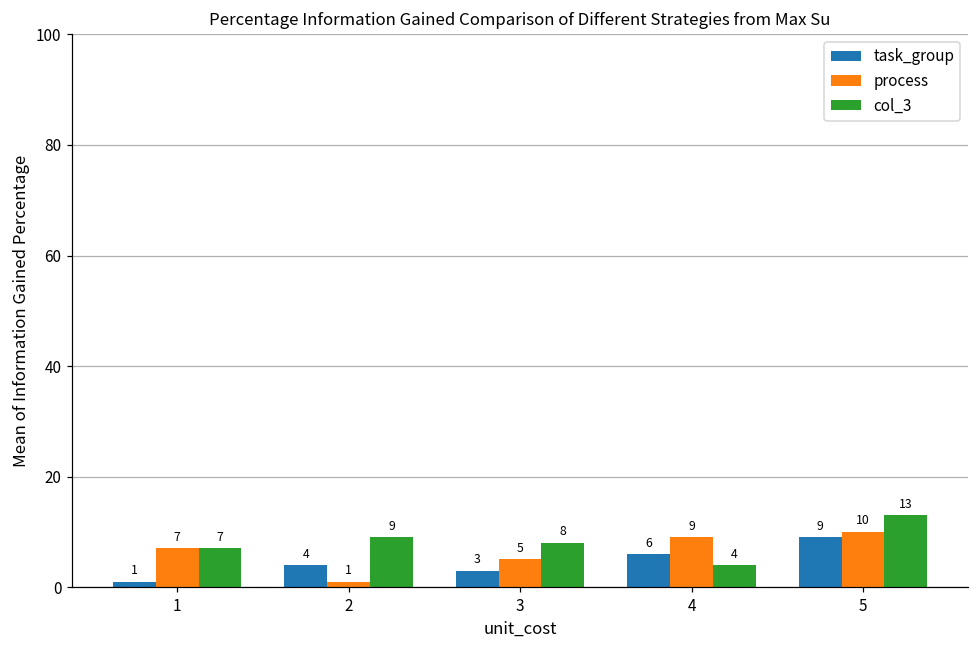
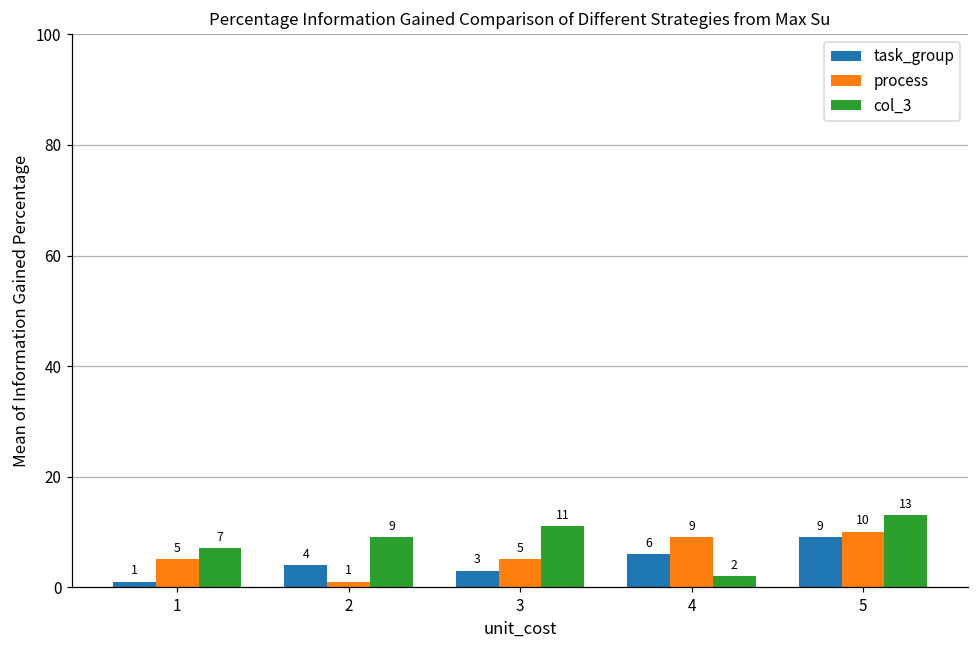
process, 1: 7 -> 5
col_3, 3: 8 -> 11
col_3, 4: 4 -> 2
